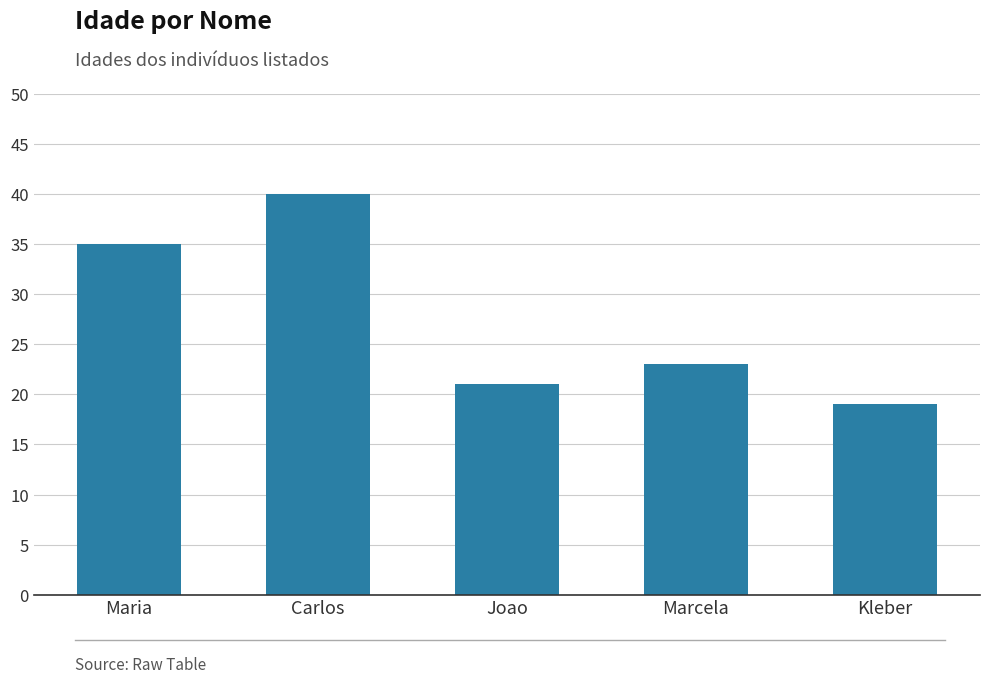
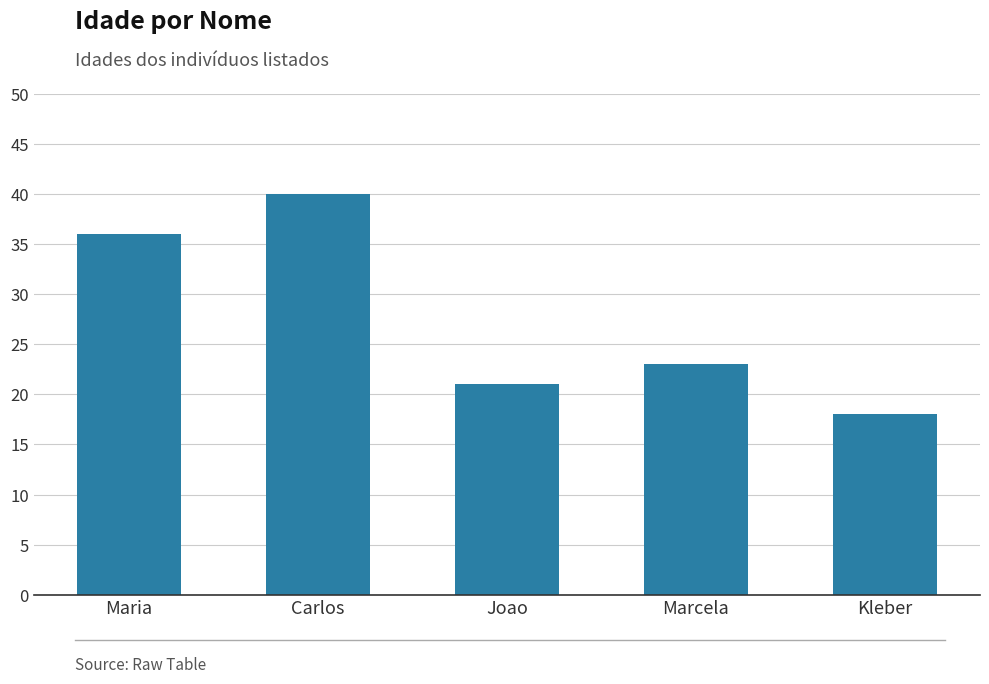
Maria: 35 -> 36
Kleber: 19 -> 18
